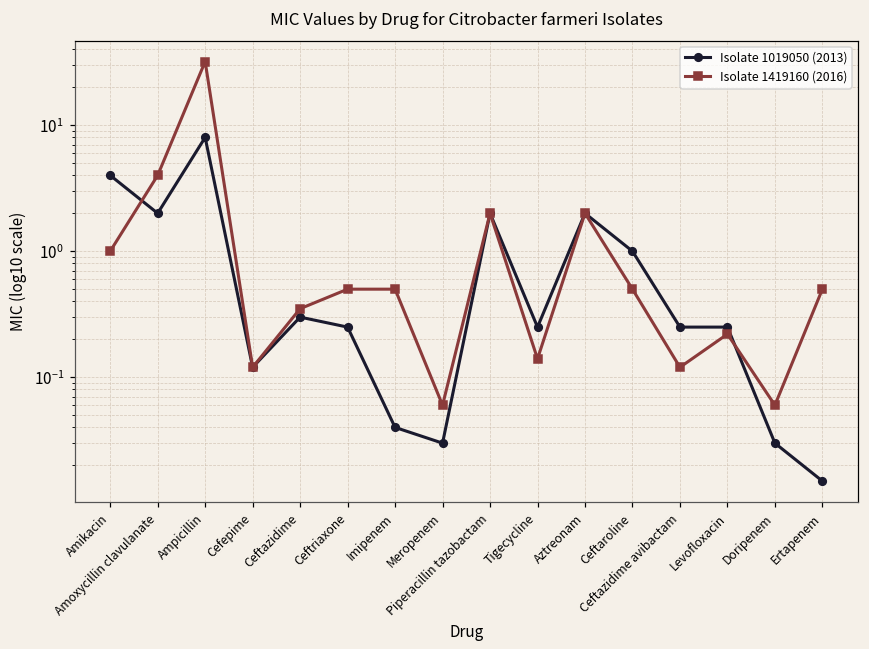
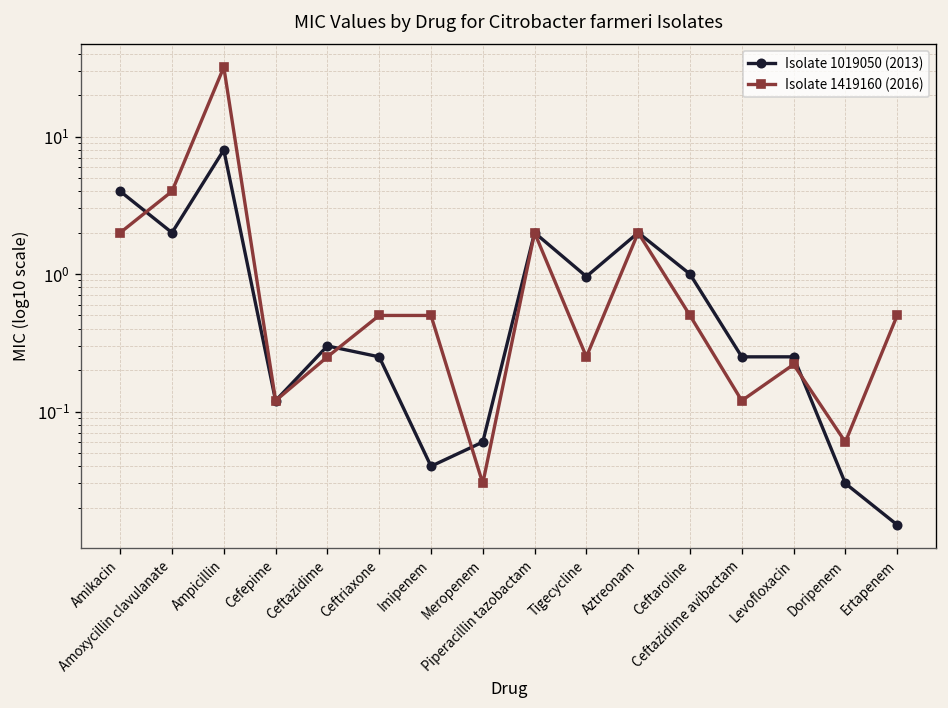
Isolate 1419160 (2016), Amikacin: 1 -> 2
Isolate 1419160 (2016), Ceftazidime: 0.35 -> 0.25
Isolate 1019050 (2013), Meropenem: 0.03 -> 0.06
Isolate 1419160 (2016), Meropenem: 0.06 -> 0.03
Isolate 1019050 (2013), Tigecycline: 0.25 -> 1.0
Isolate 1419160 (2016), Tigecycline: 0.14 -> 0.25
